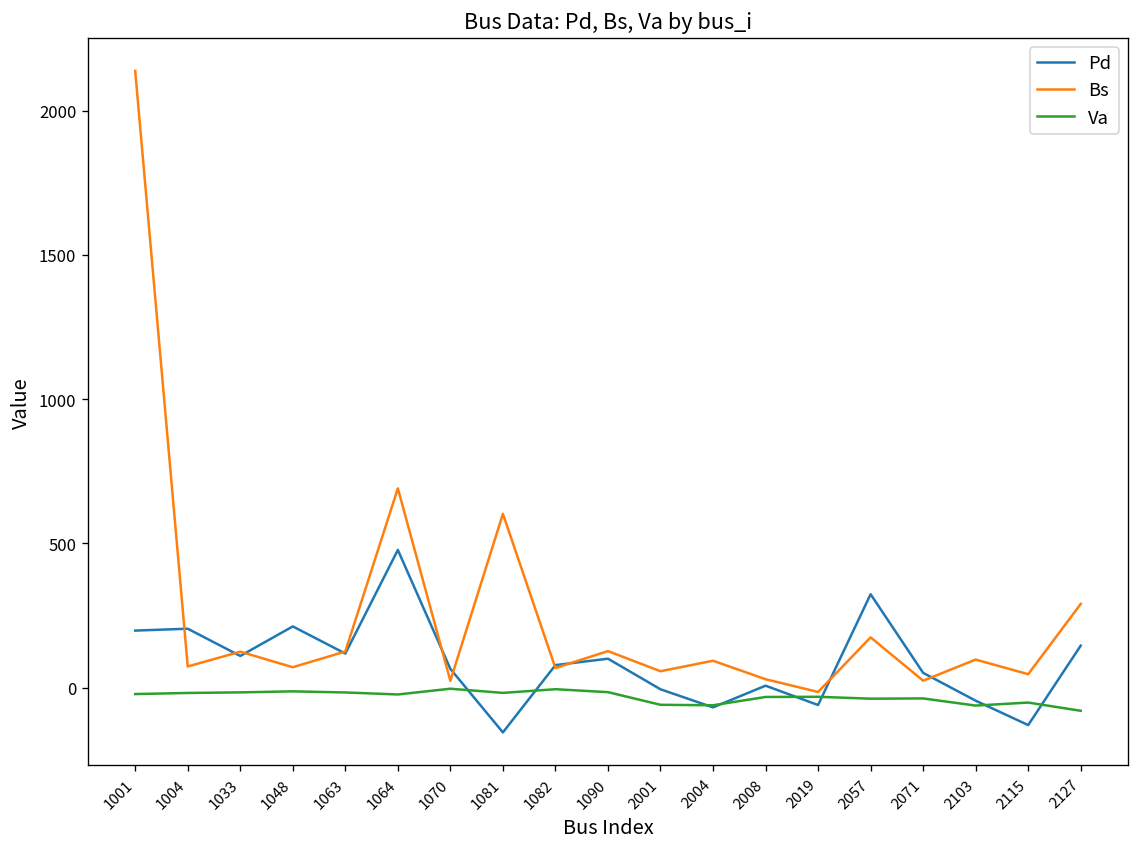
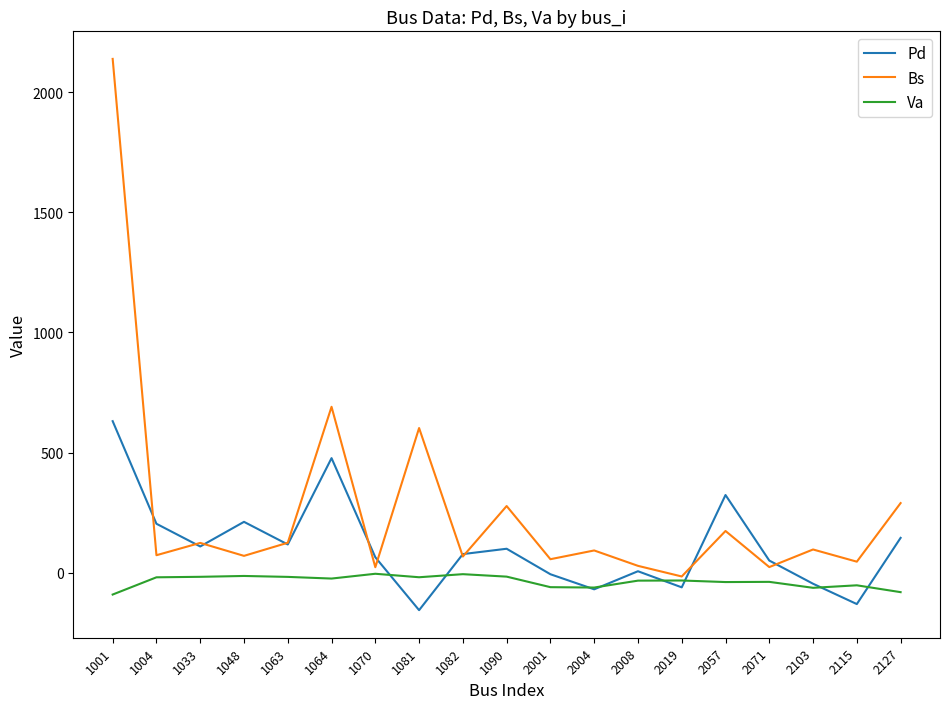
Pd, 1001: 200 -> 630
Va, 1001: -20 -> -90
Bs, 1090: 130 -> 280
